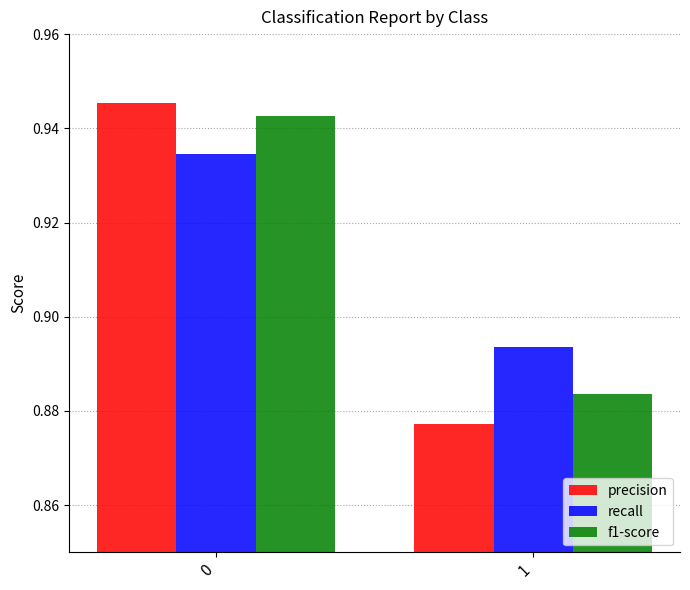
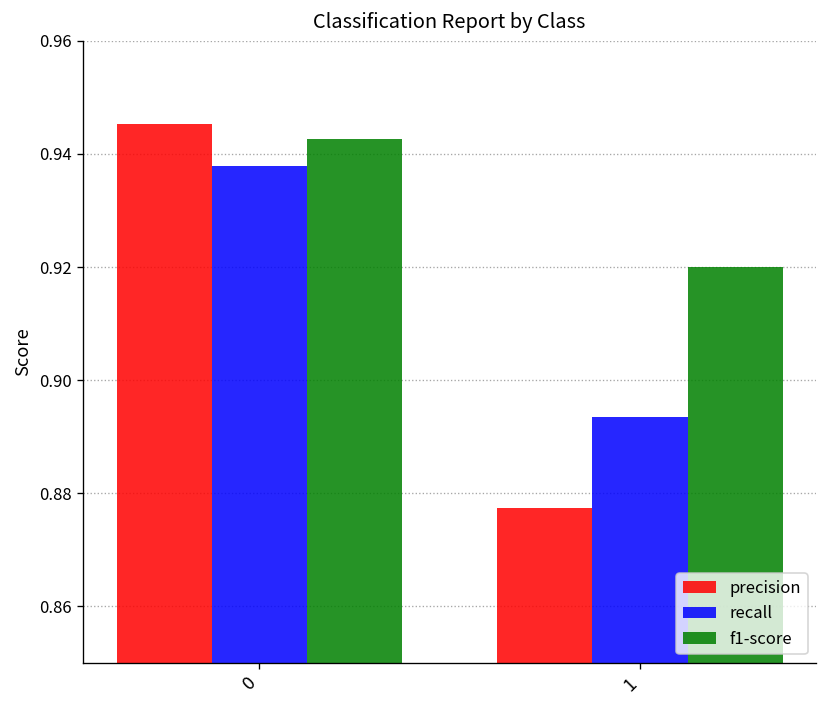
recall, 0: 0.935 -> 0.938
f1-score, 1: 0.884 -> 0.920
